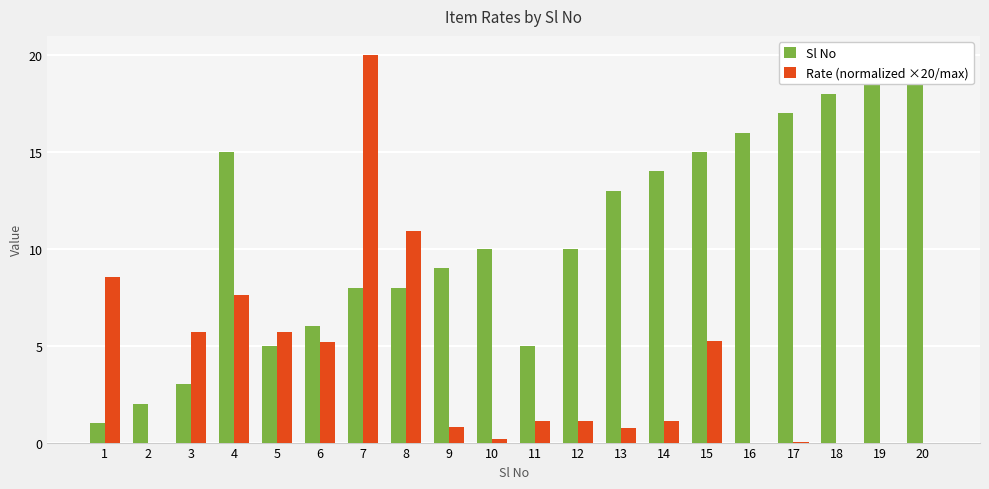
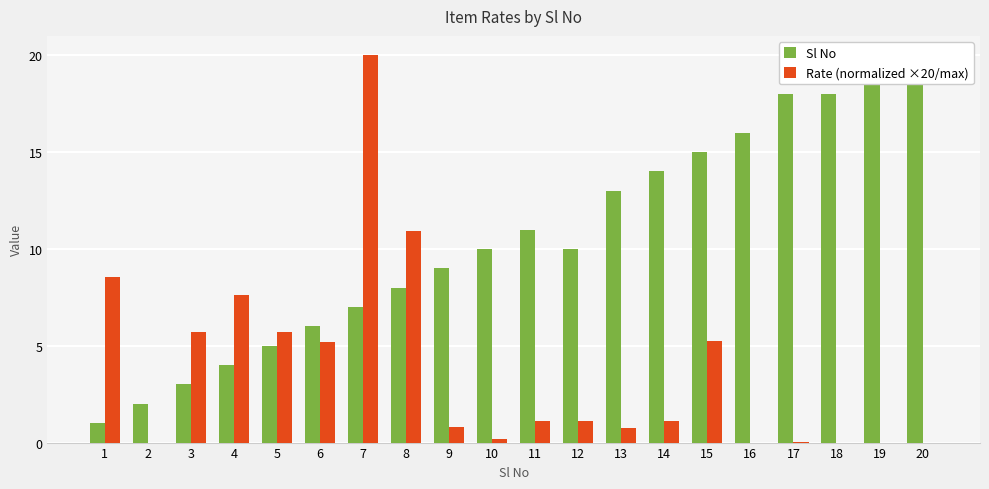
Sl No, 4: 15 -> 4
Sl No, 7: 8 -> 7
Sl No, 11: 5 -> 11
Sl No, 17: 17 -> 18
